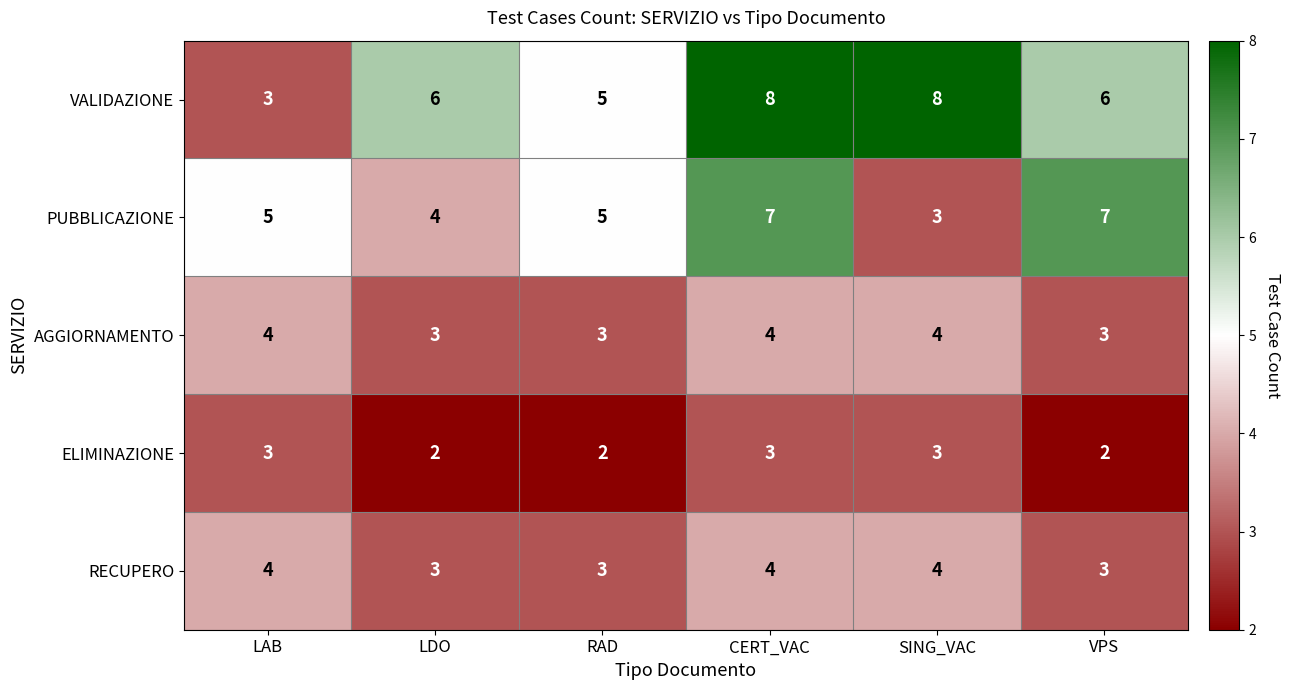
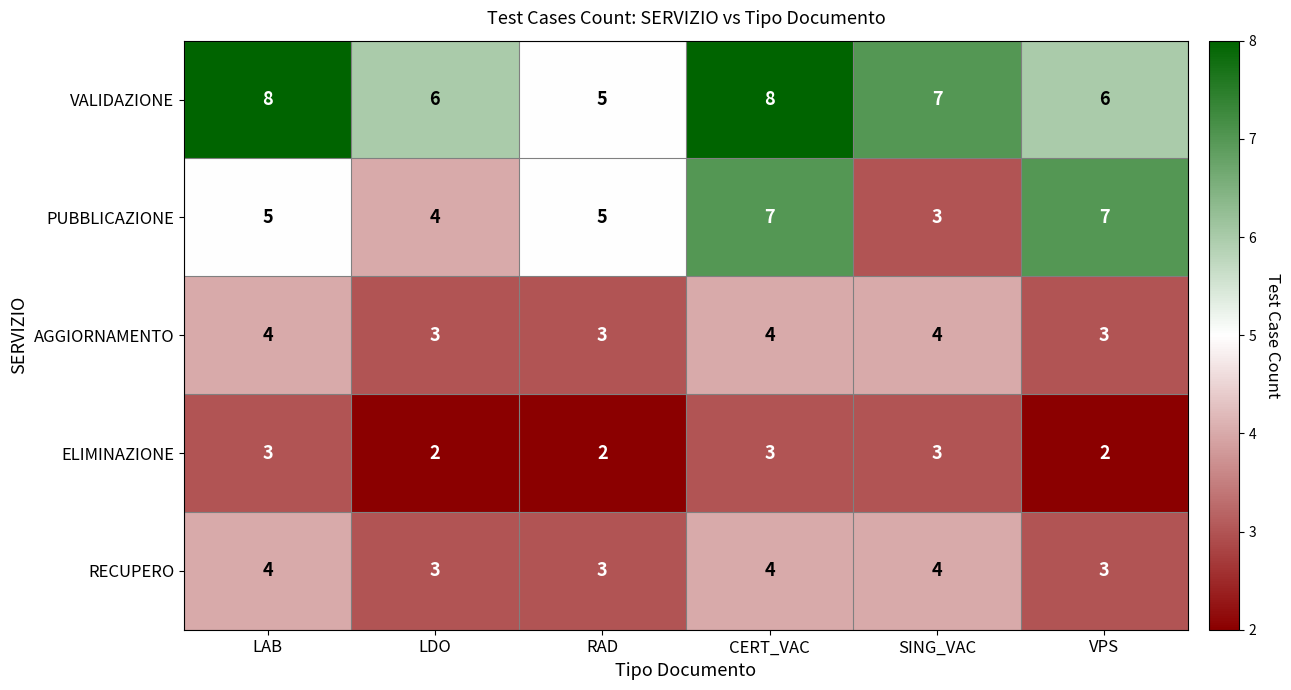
VALIDAZIONE, LAB: 3 -> 8
VALIDAZIONE, SING_VAC: 8 -> 7
